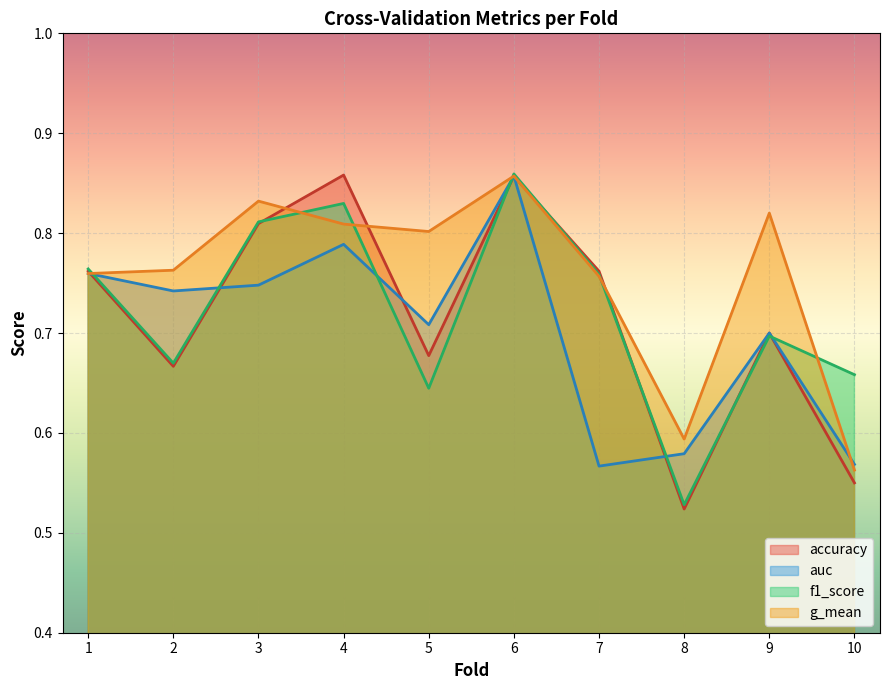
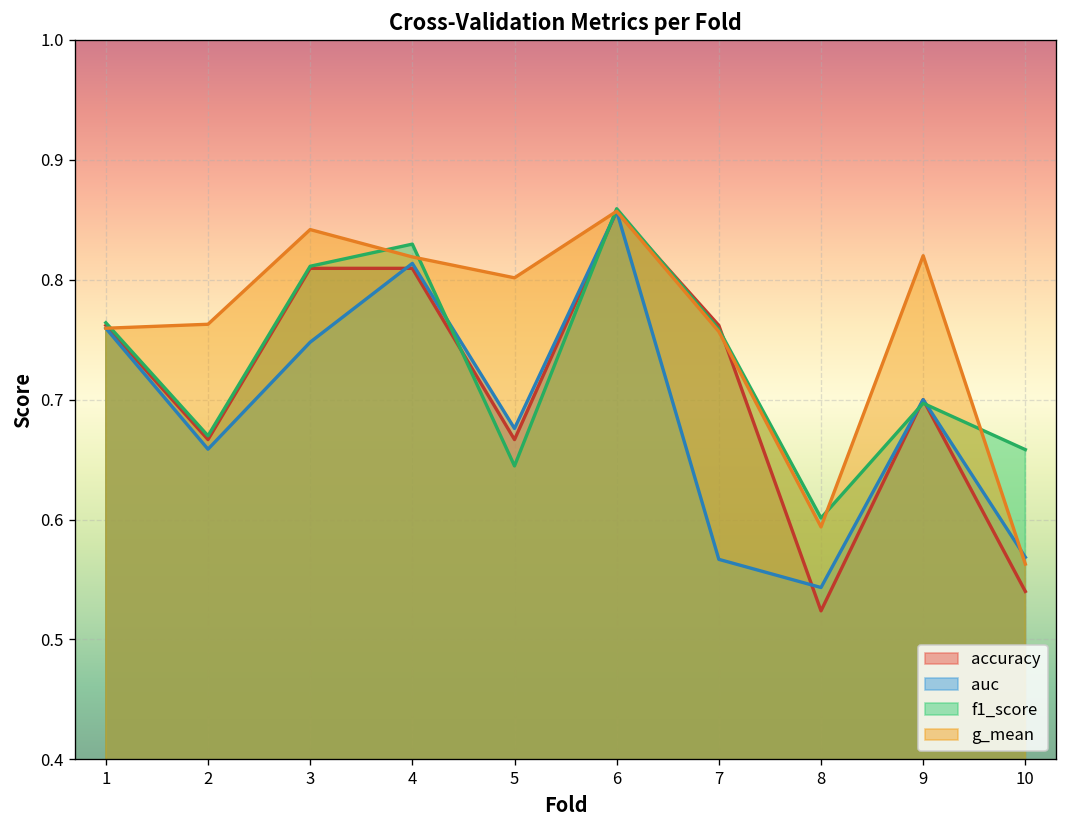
auc, 2: 0.74 -> 0.66
g_mean, 3: 0.83 -> 0.84
accuracy, 4: 0.86 -> 0.81
auc, 4: 0.79 -> 0.81
g_mean, 4: 0.81 -> 0.82
accuracy, 5: 0.68 -> 0.67
auc, 5: 0.71 -> 0.68
auc, 8: 0.58 -> 0.54
f1_score, 8: 0.53 -> 0.60
accuracy, 10: 0.55 -> 0.54
